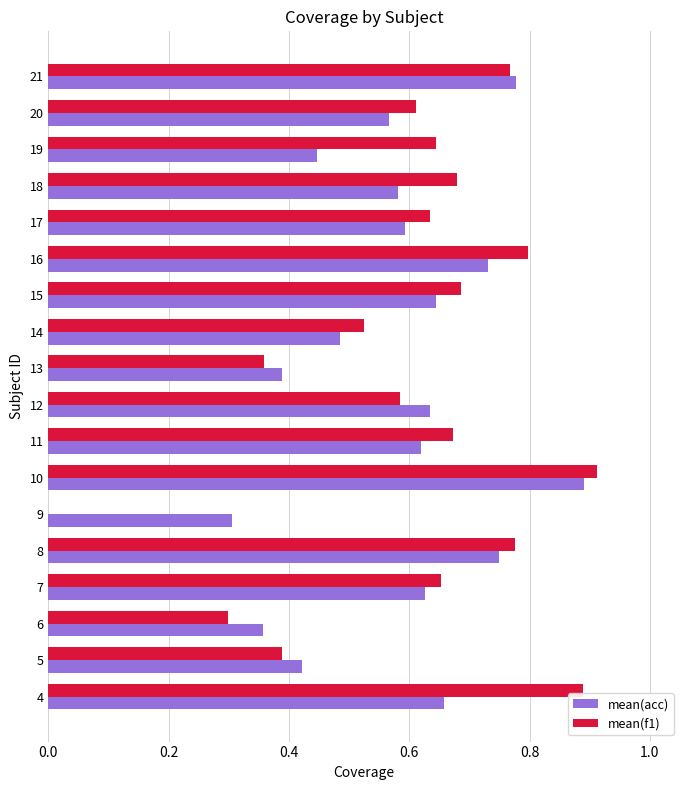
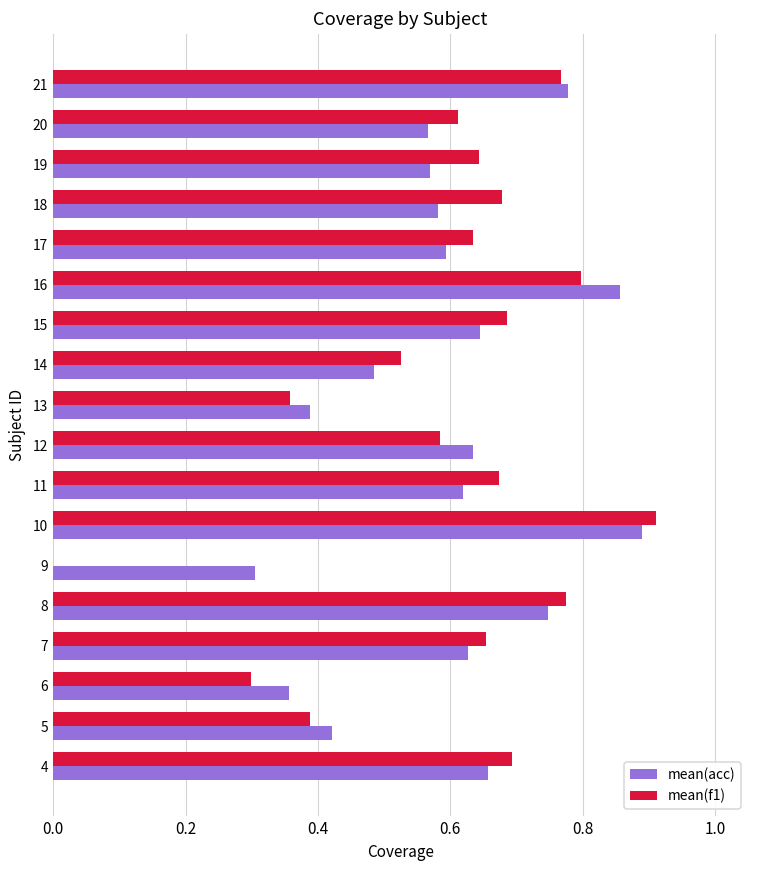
mean(acc), 19: 0.45 -> 0.57
mean(acc), 16: 0.73 -> 0.86
mean(f1), 4: 0.89 -> 0.69
